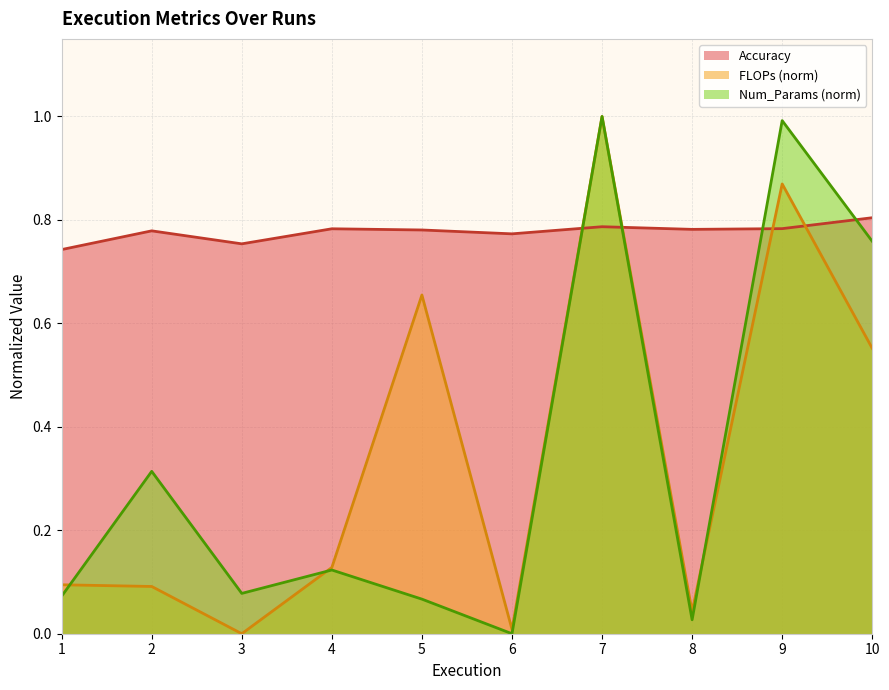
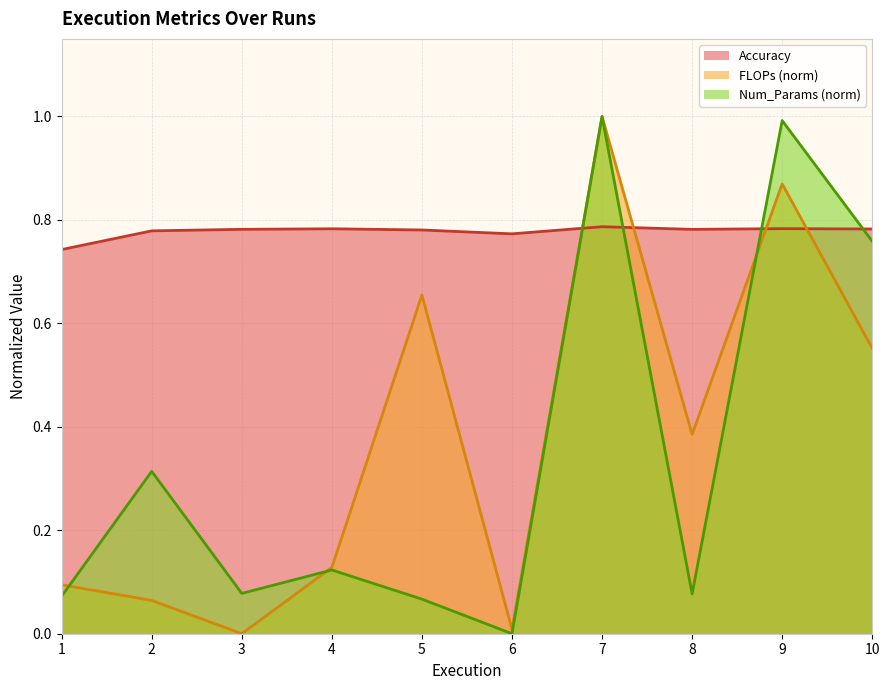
FLOPs (norm), 2: 0.09 -> 0.06
Accuracy, 3: 0.75 -> 0.78
FLOPs (norm), 8: 0.04 -> 0.39
Num_Params (norm), 8: 0.03 -> 0.08
Accuracy, 10: 0.80 -> 0.78
